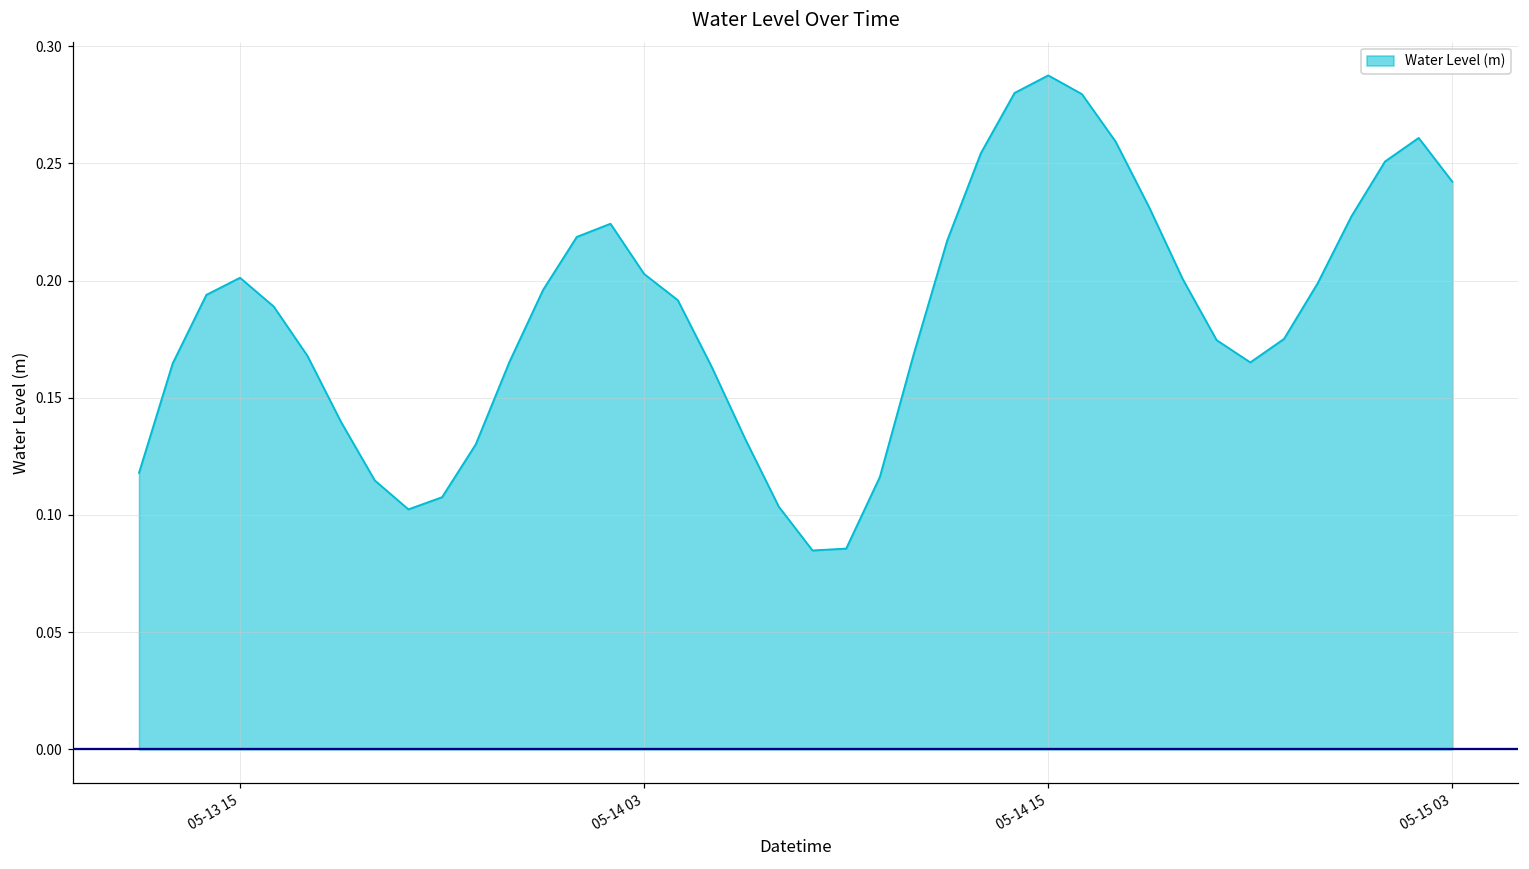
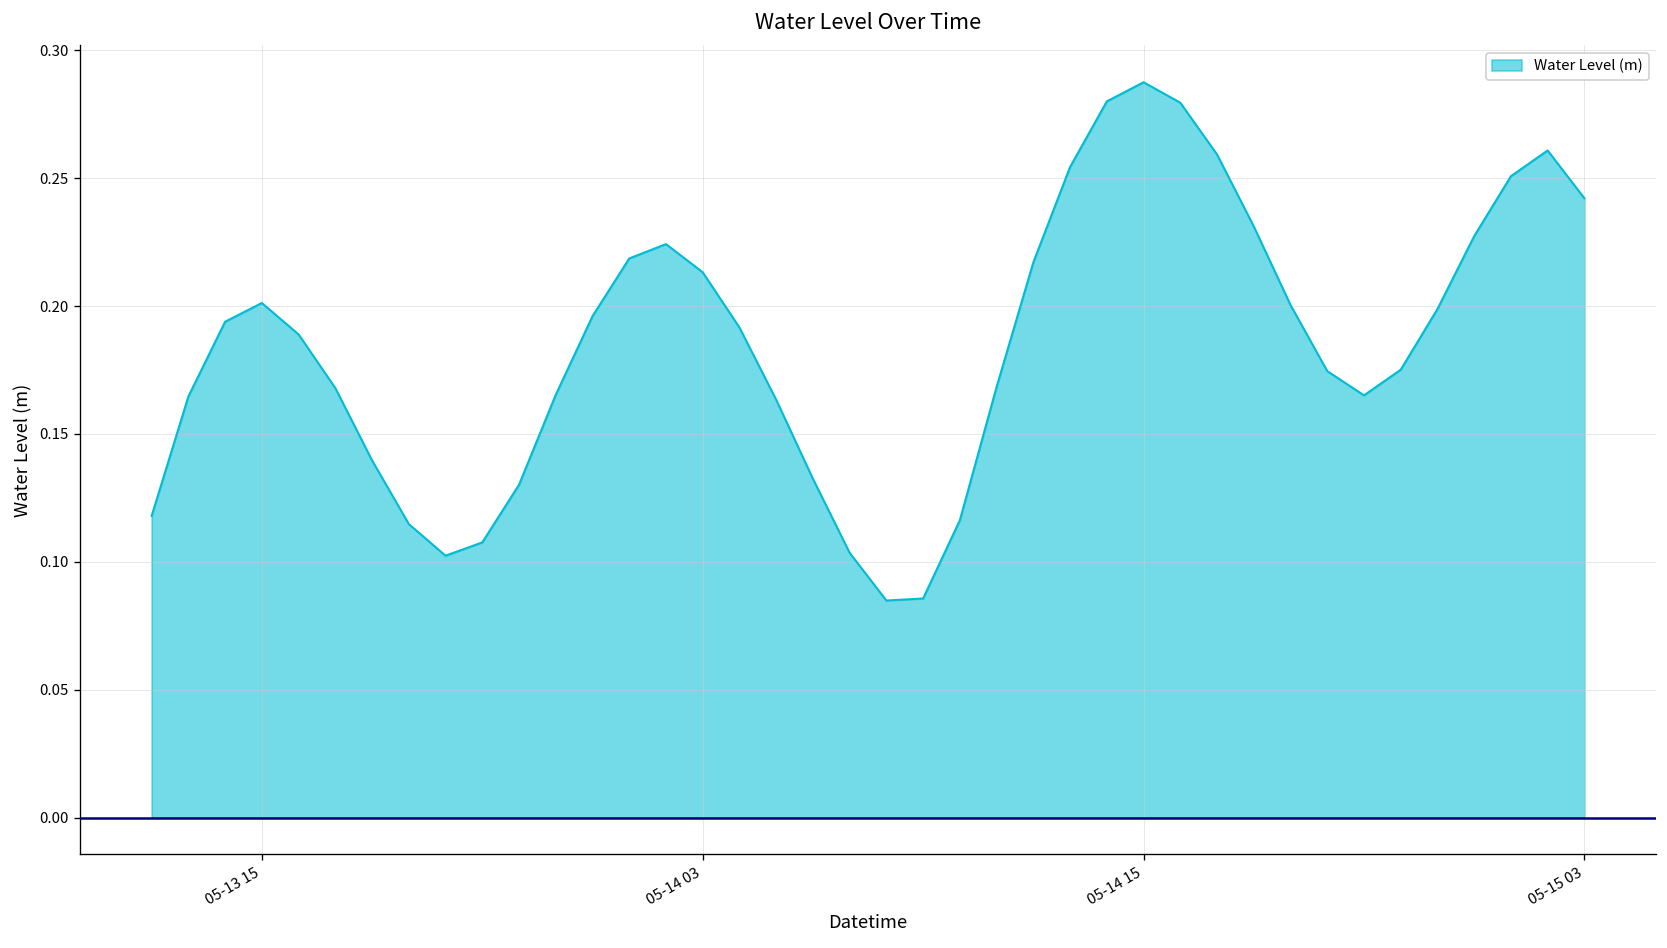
05-14 03: 0.203 -> 0.213
